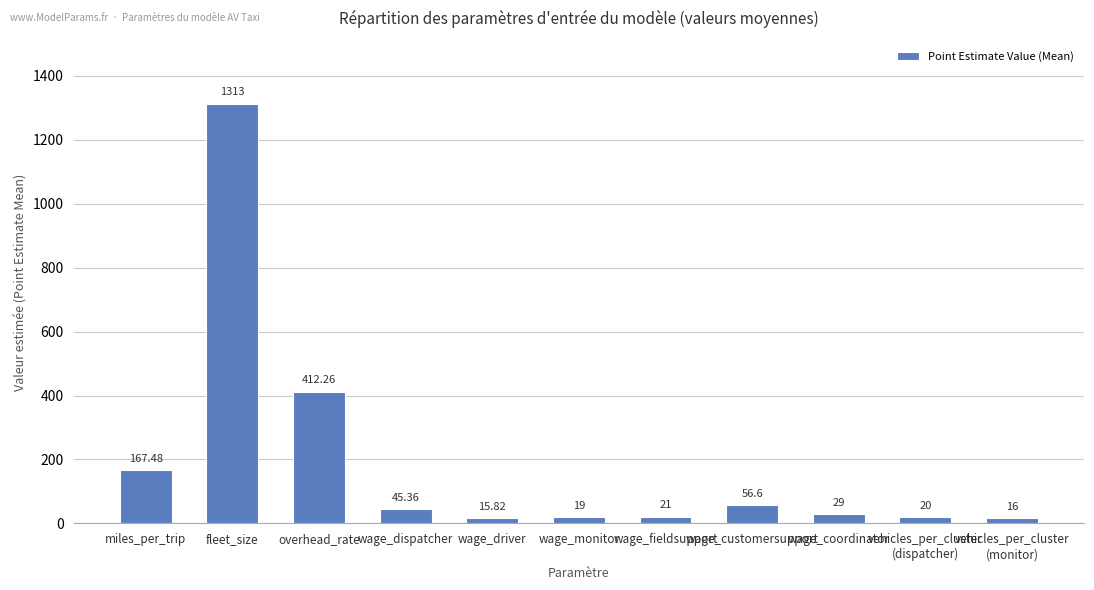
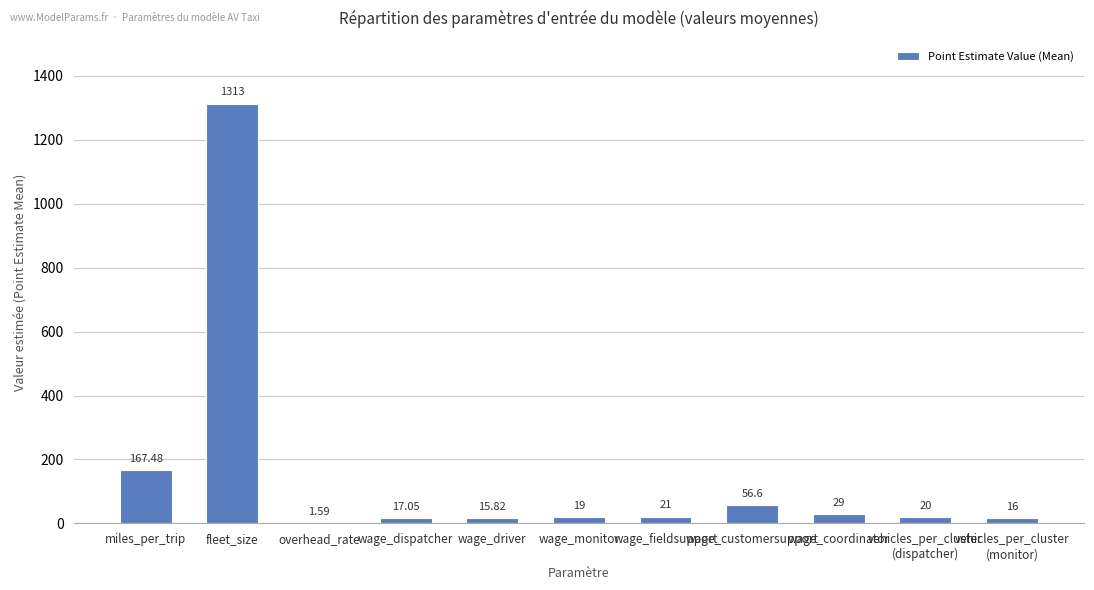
overhead_rate: 412.26 -> 1.59
wage_dispatcher: 45.36 -> 17.05
